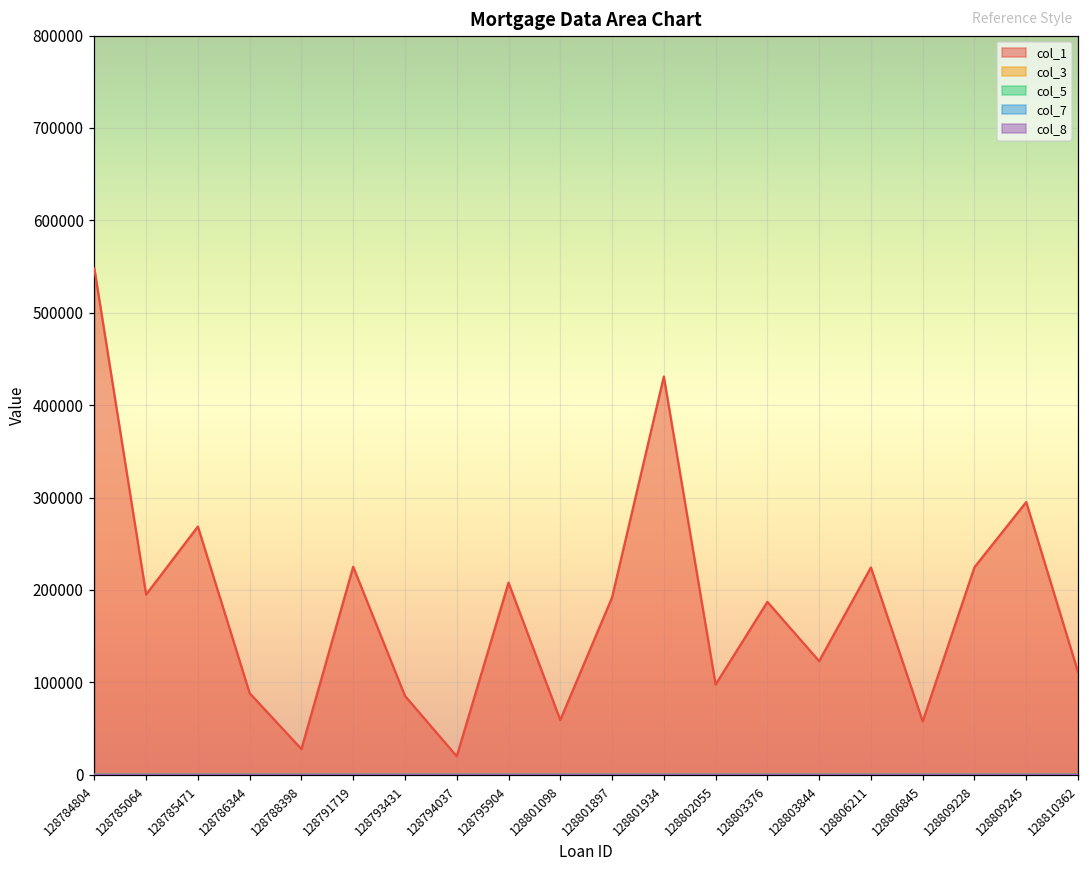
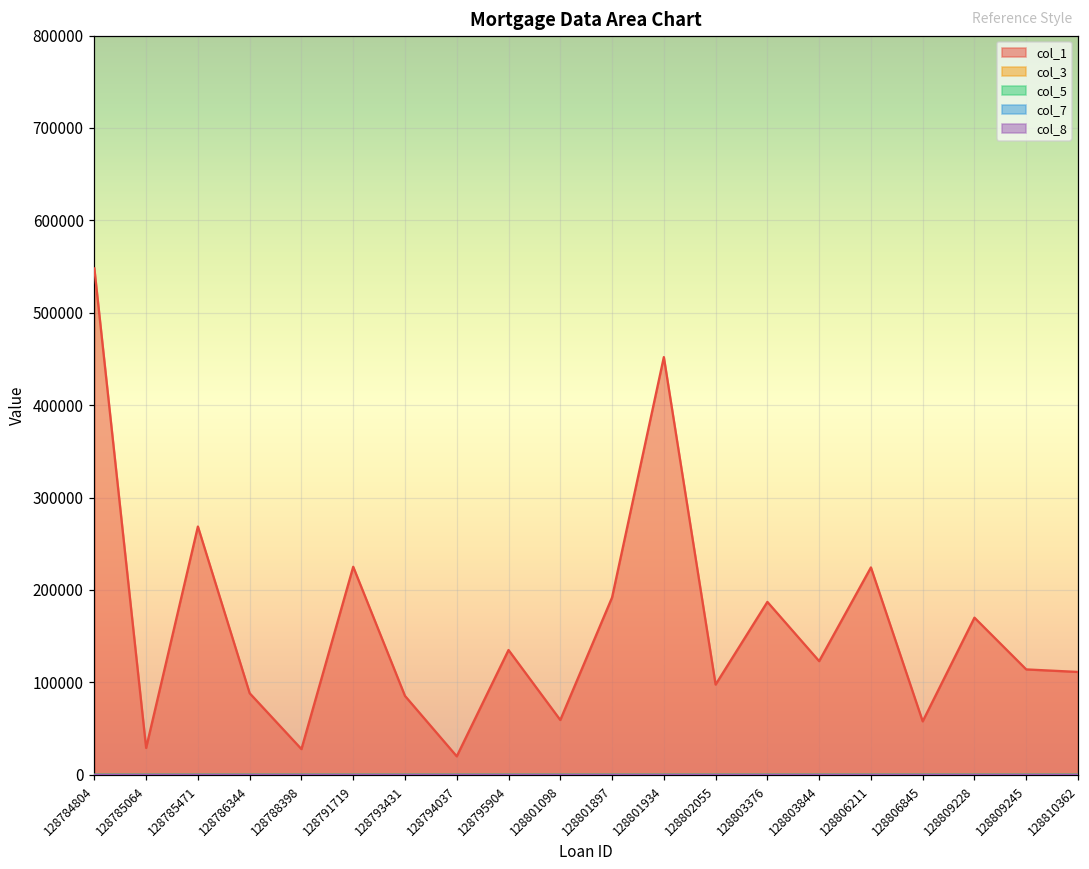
col_1, 128785064: 200000 -> 30000
col_1, 128795904: 210000 -> 140000
col_1, 128801934: 430000 -> 450000
col_1, 128809228: 220000 -> 170000
col_1, 128809245: 300000 -> 110000
